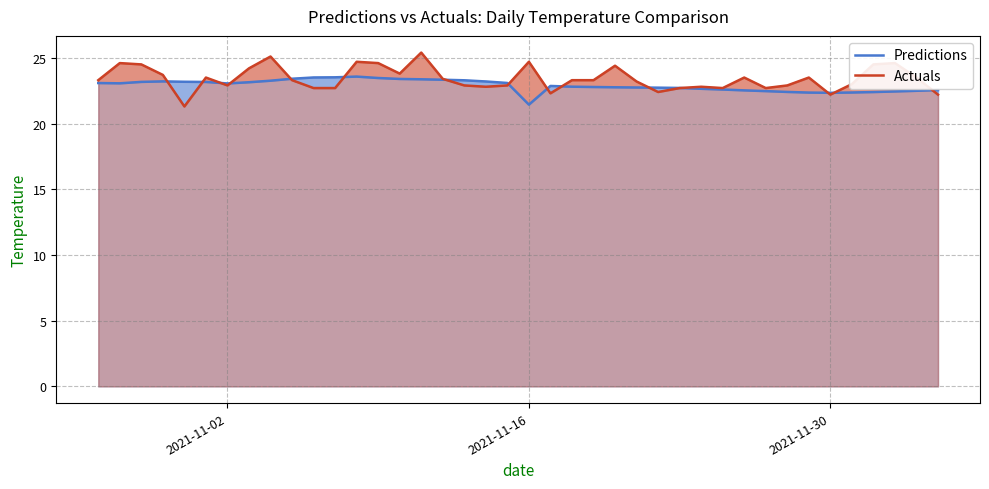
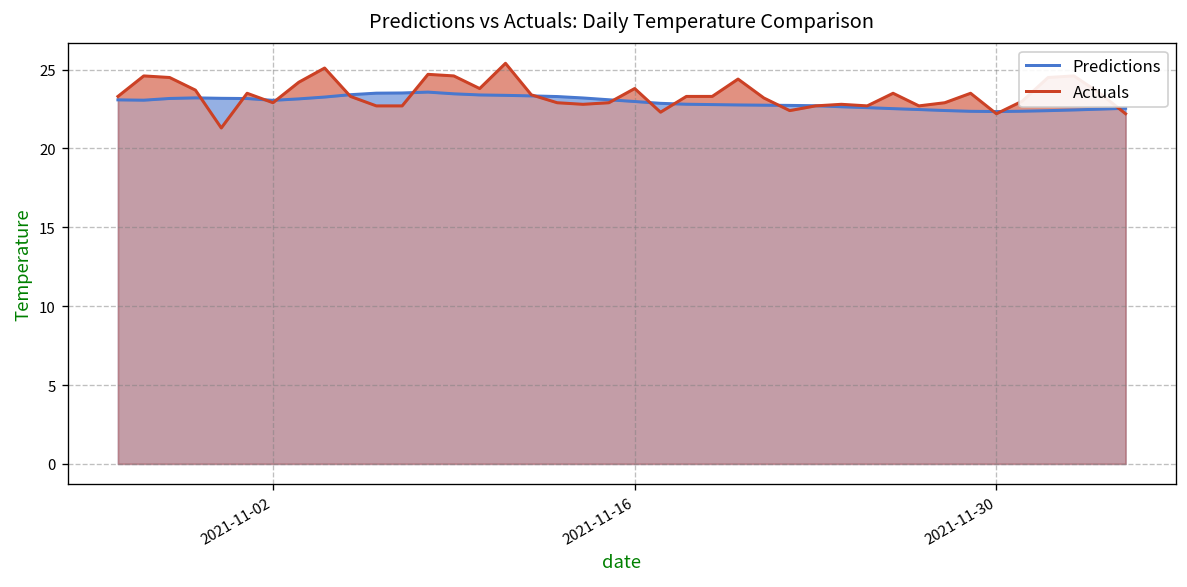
Predictions, 2021-11-16: 21.4 -> 23.0
Actuals, 2021-11-16: 24.7 -> 23.8
